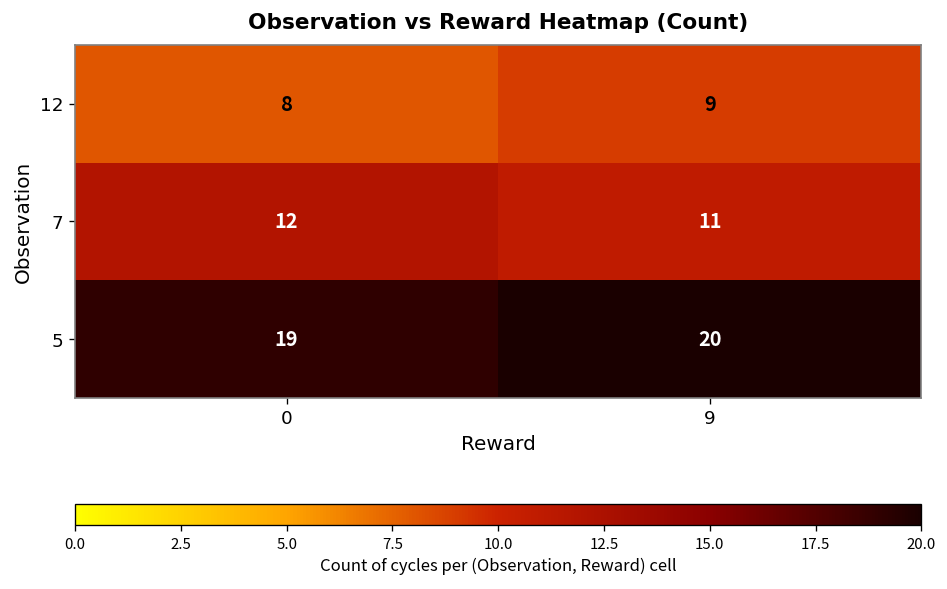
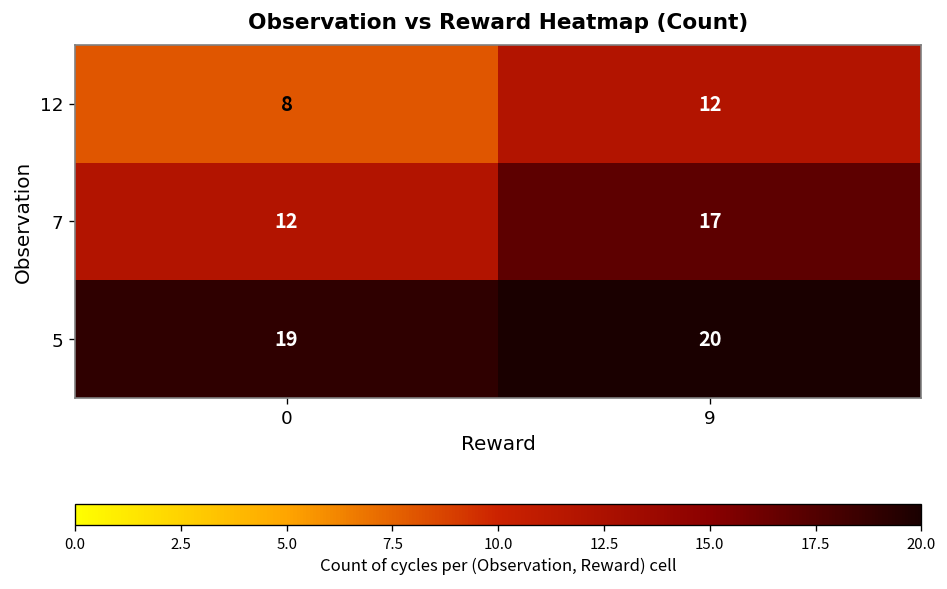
12, 9: 9 -> 12
7, 9: 11 -> 17
